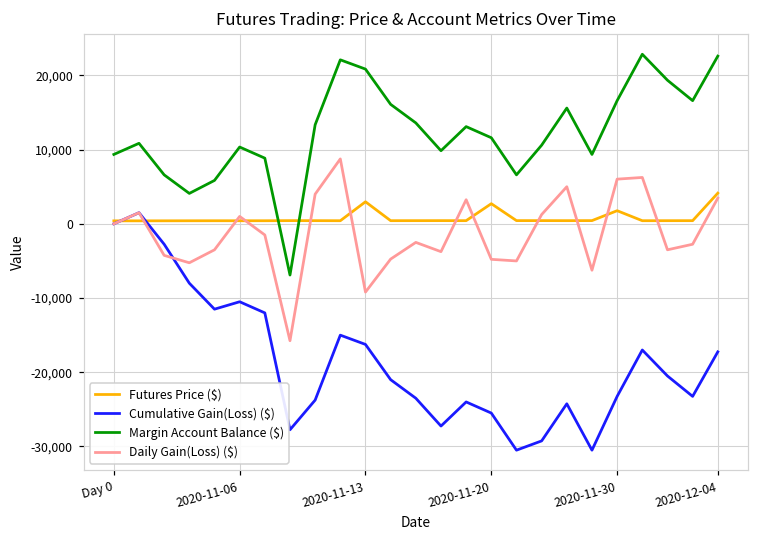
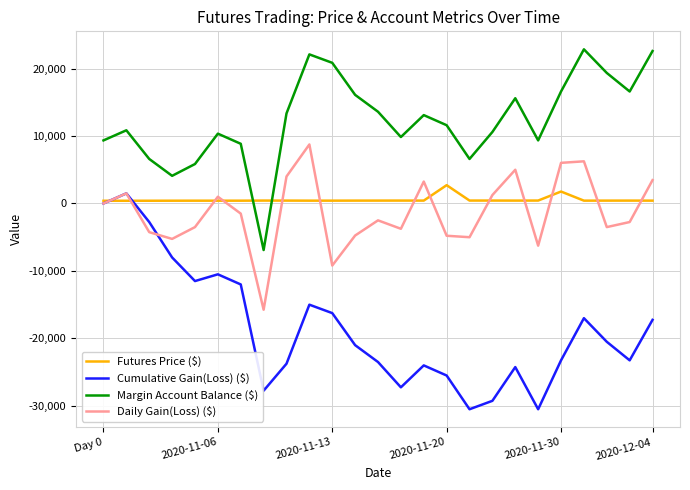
Futures Price ($), 2020-11-13: 3,000 -> 0
Futures Price ($), 2020-12-04: 4,000 -> 0
